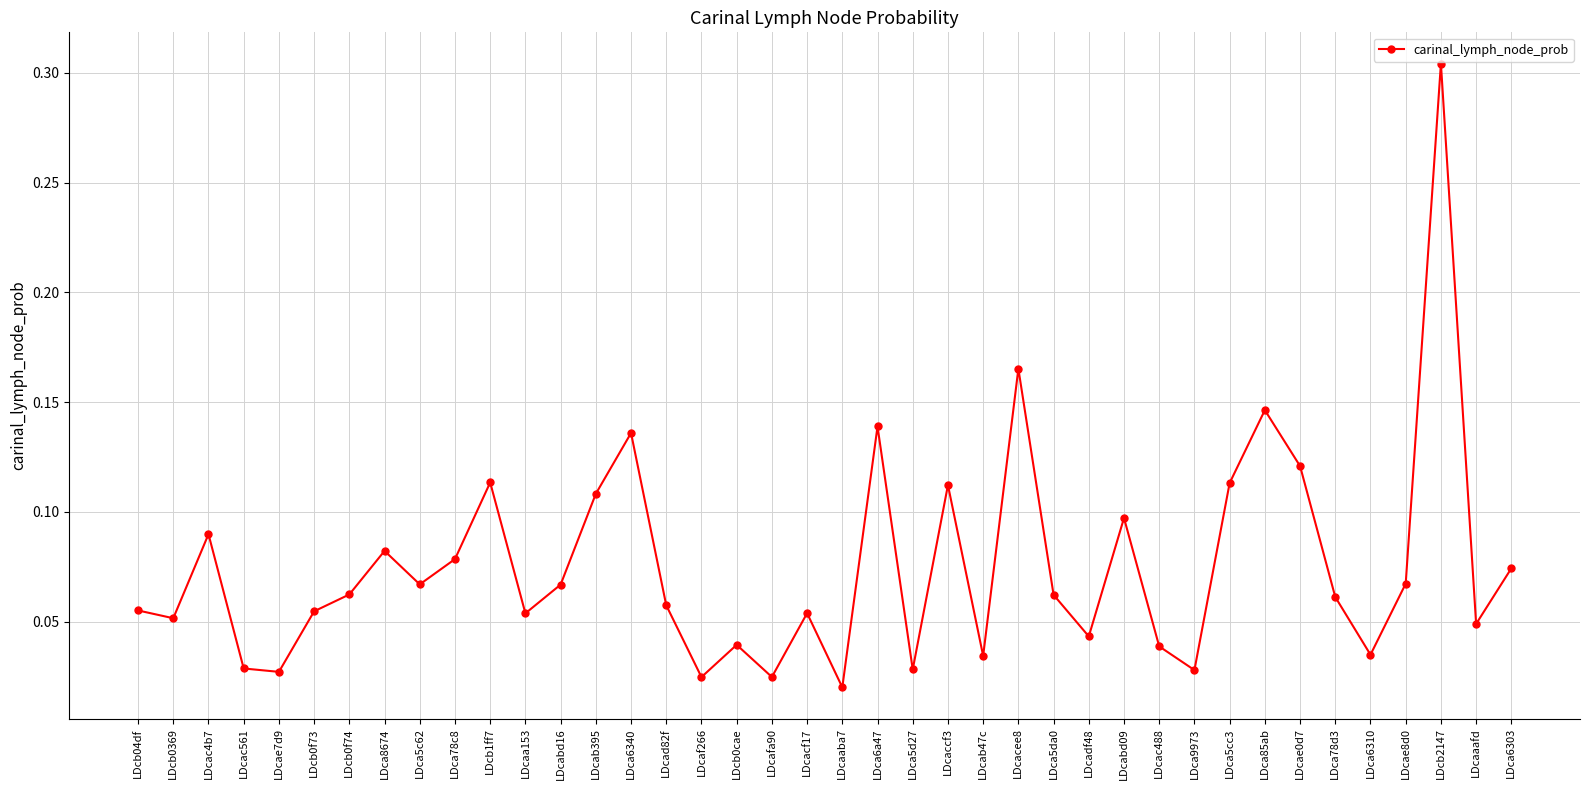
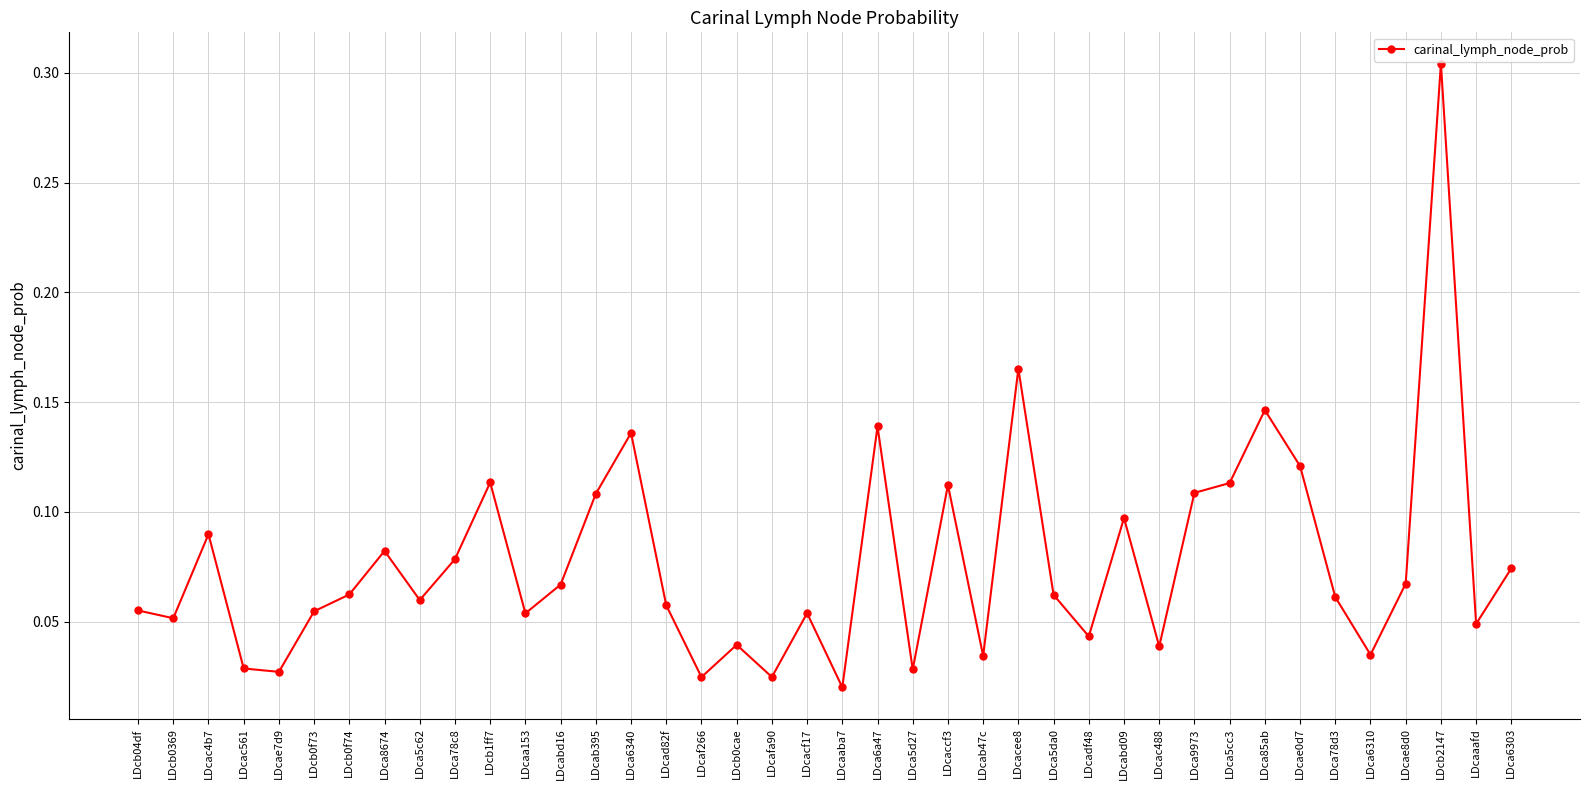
LDca5c62: 0.067 -> 0.060
LDca9973: 0.028 -> 0.109
